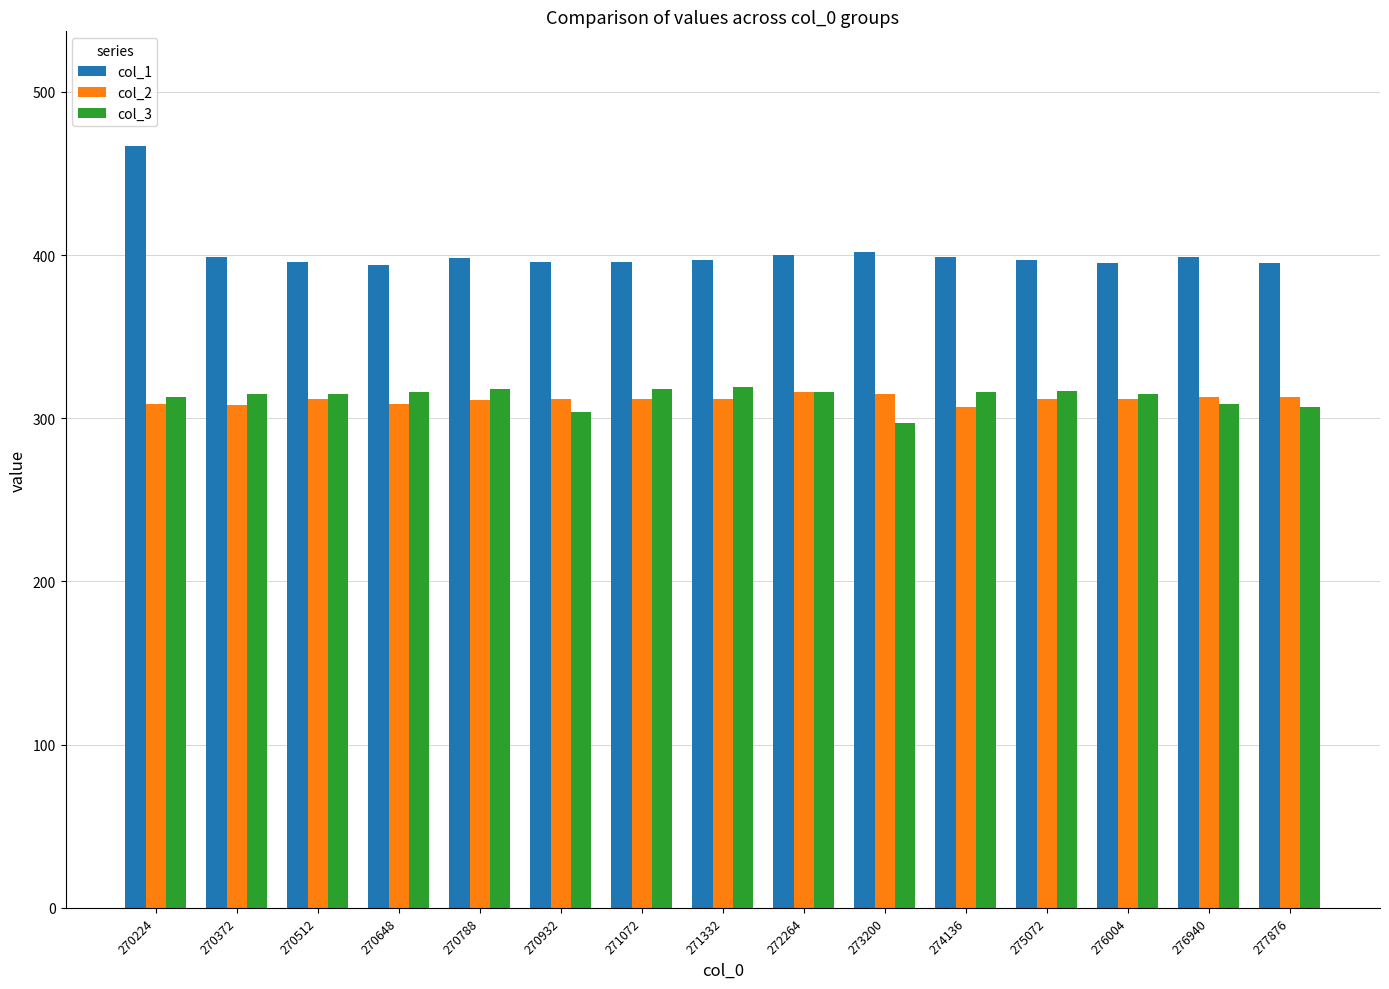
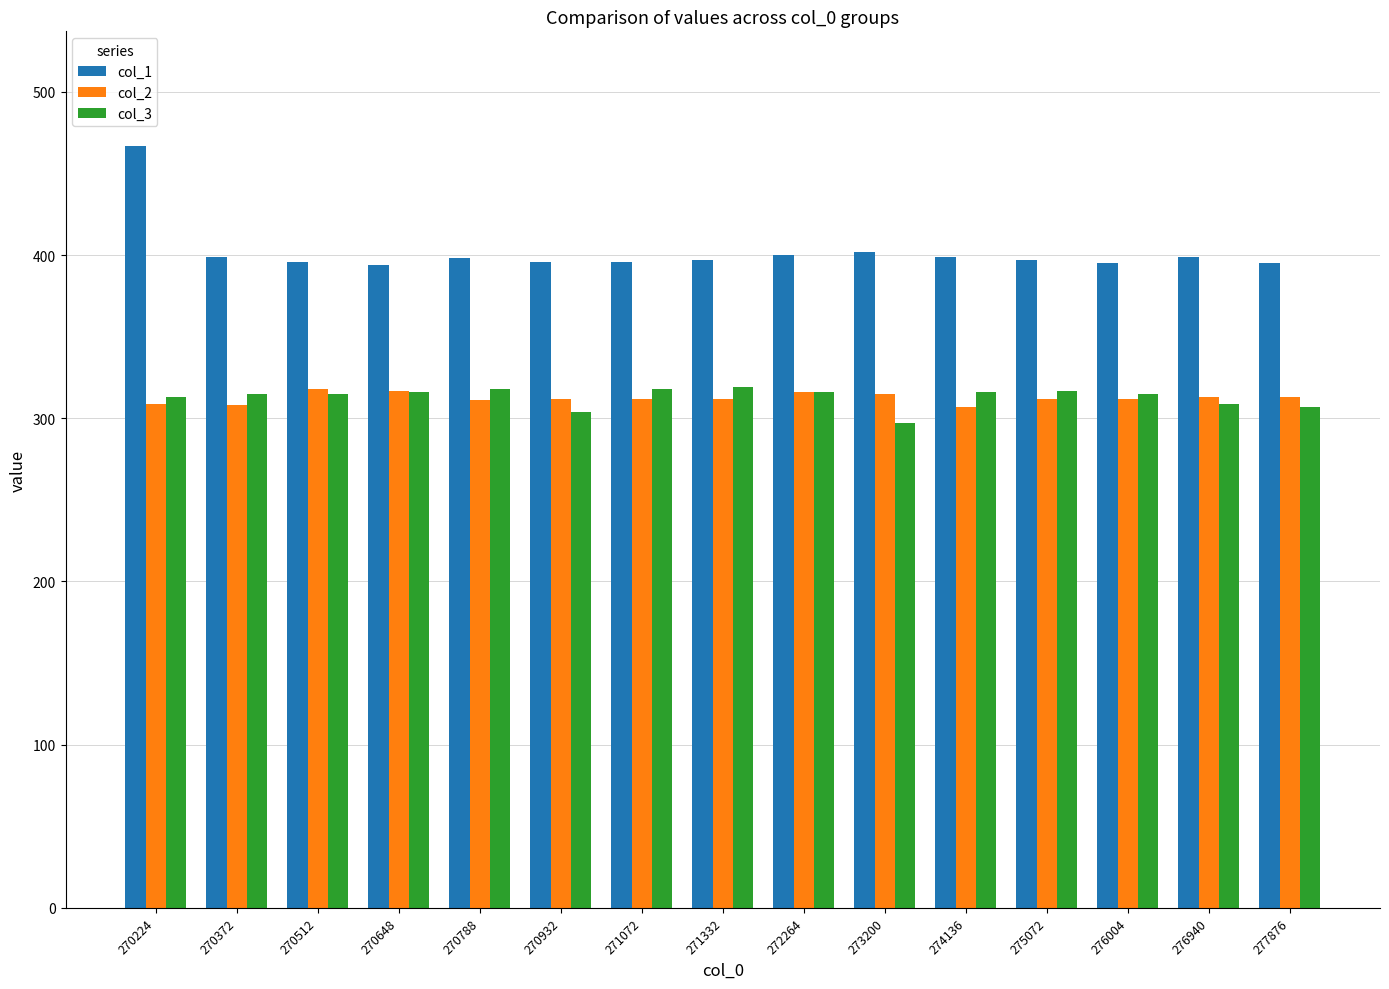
col_2, 270512: 312 -> 318
col_2, 270648: 309 -> 317
